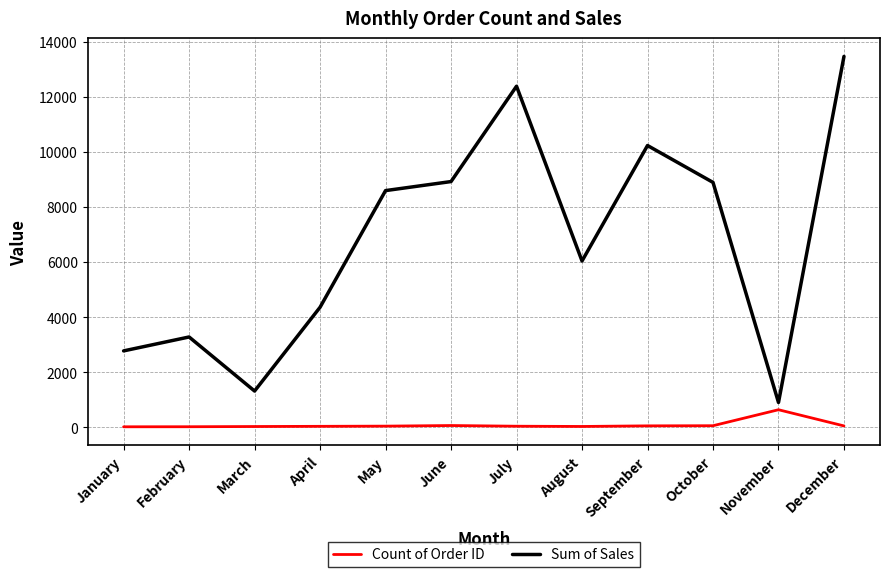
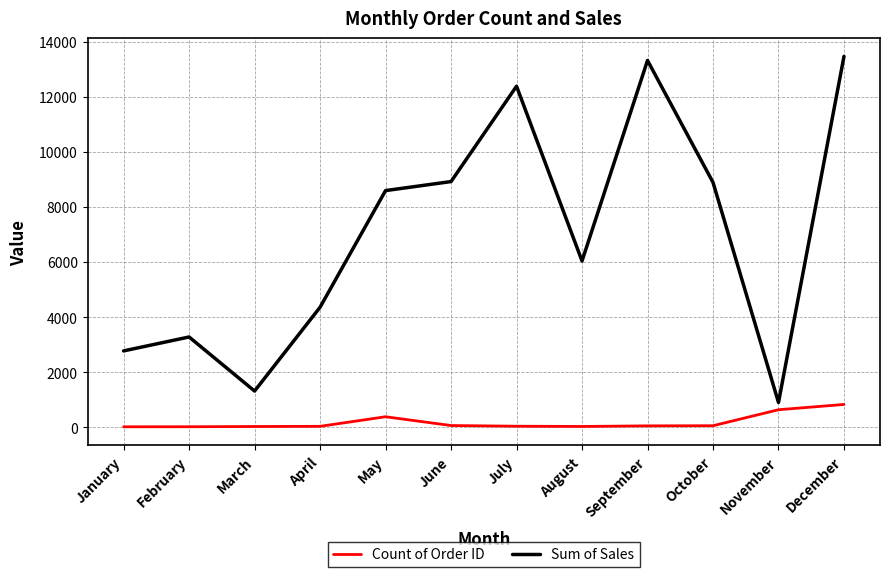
Count of Order ID, May: 0 -> 400
Sum of Sales, September: 10200 -> 13300
Count of Order ID, December: 0 -> 800
